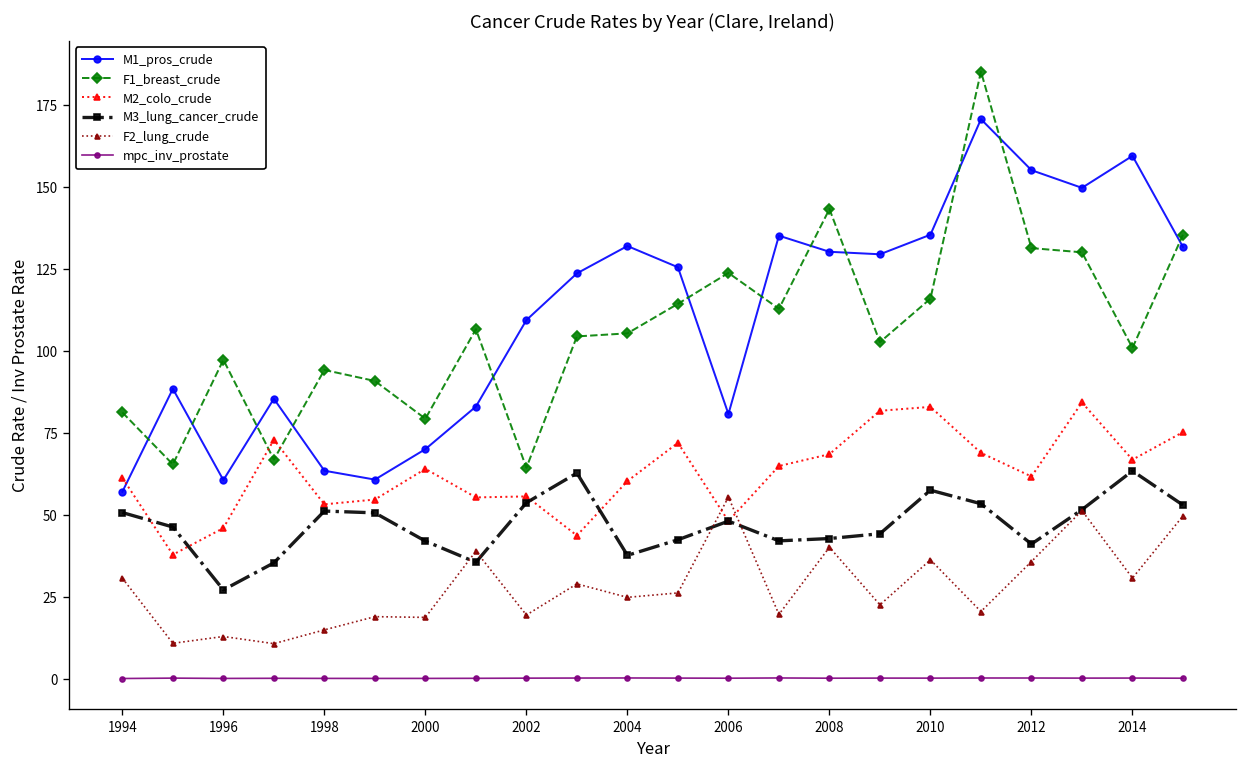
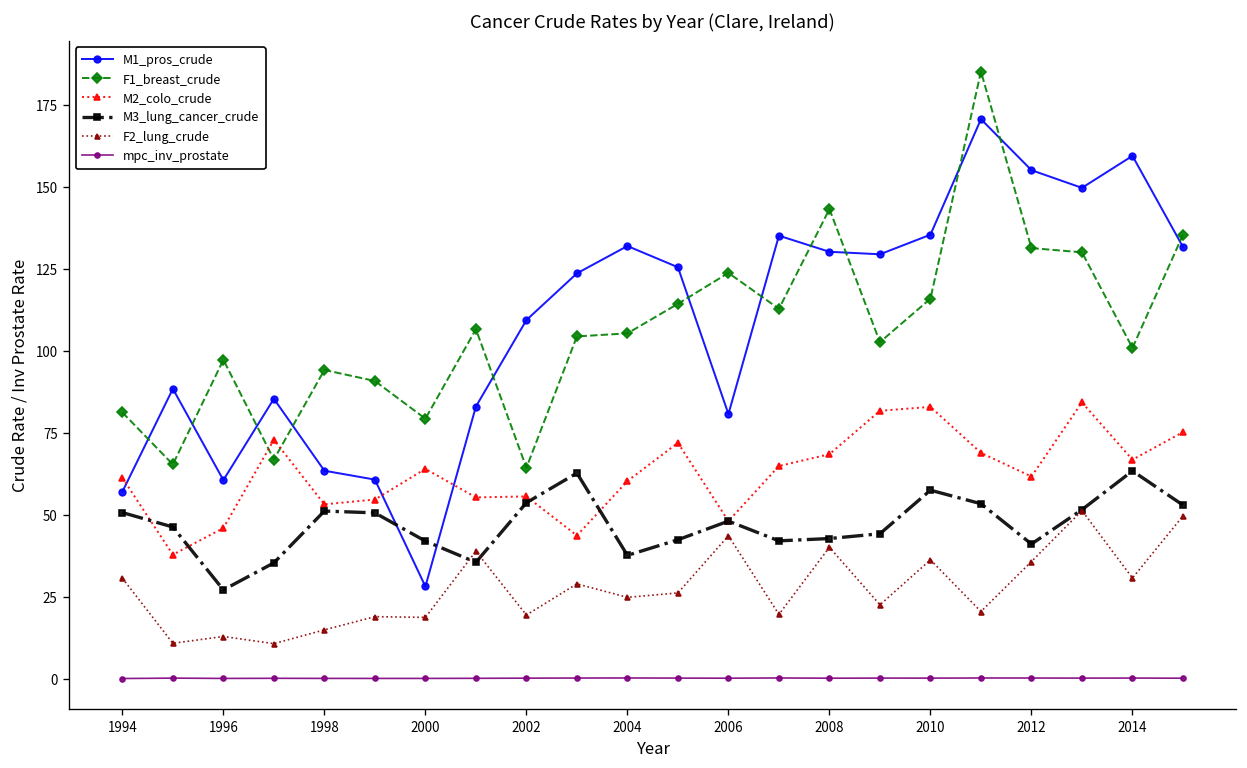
M1_pros_crude, 2000: 70 -> 28
F2_lung_crude, 2006: 56 -> 44
